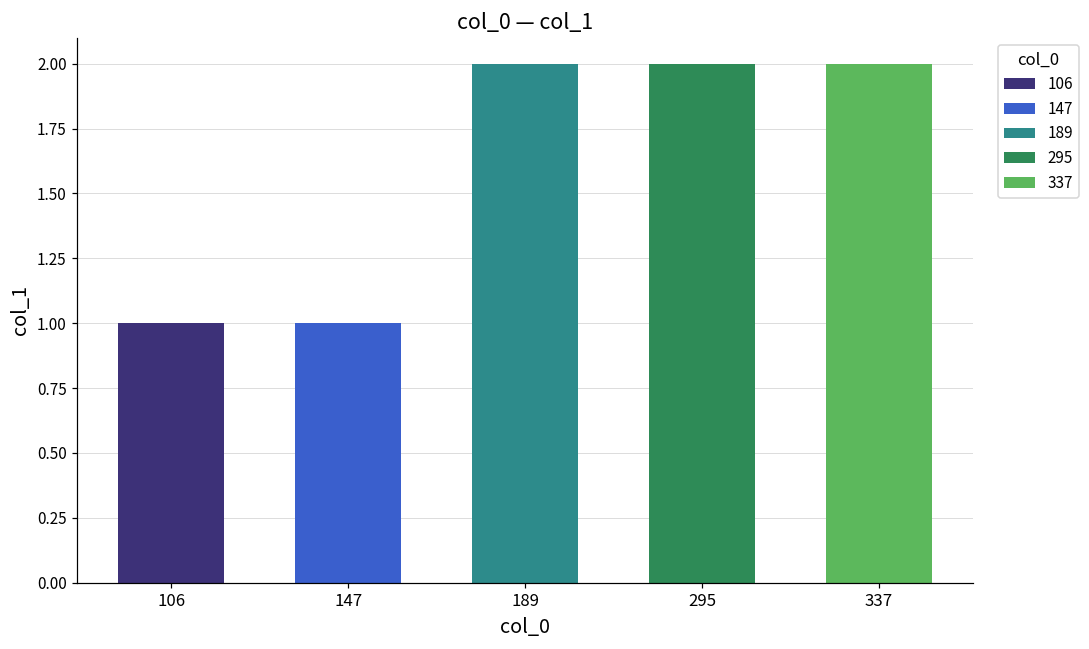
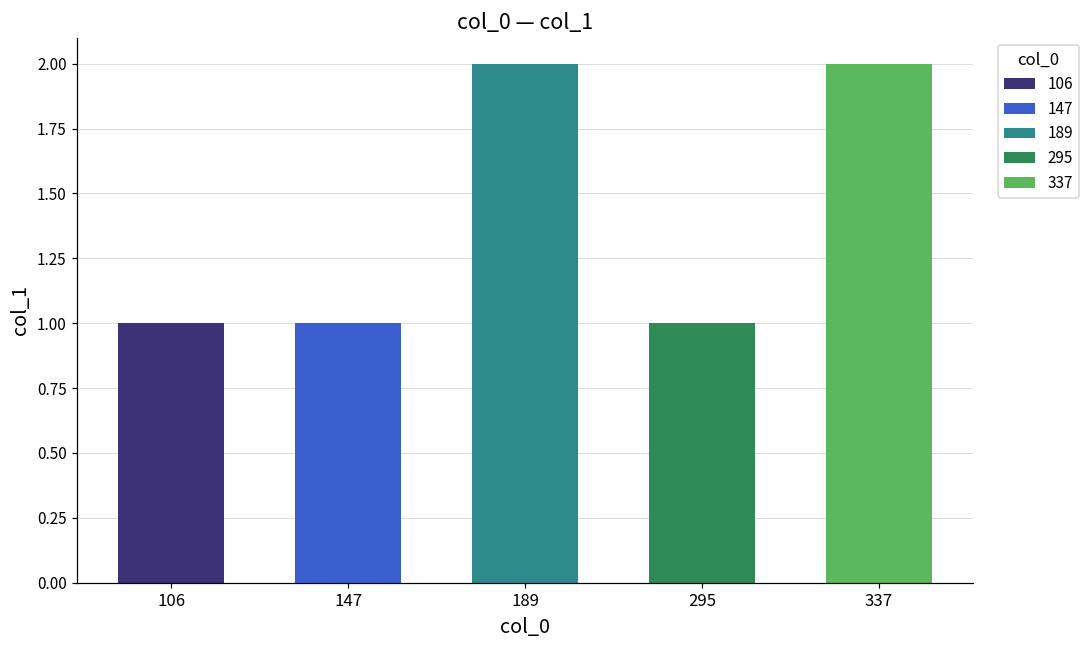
295: 2 -> 1
